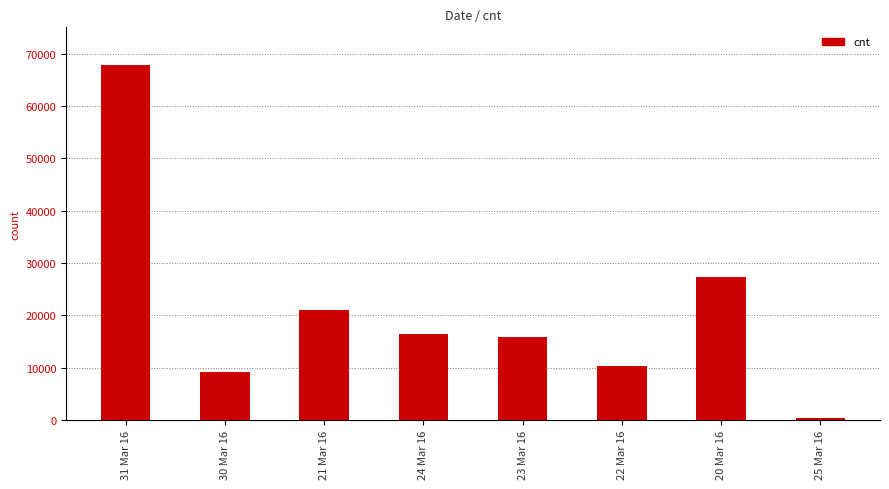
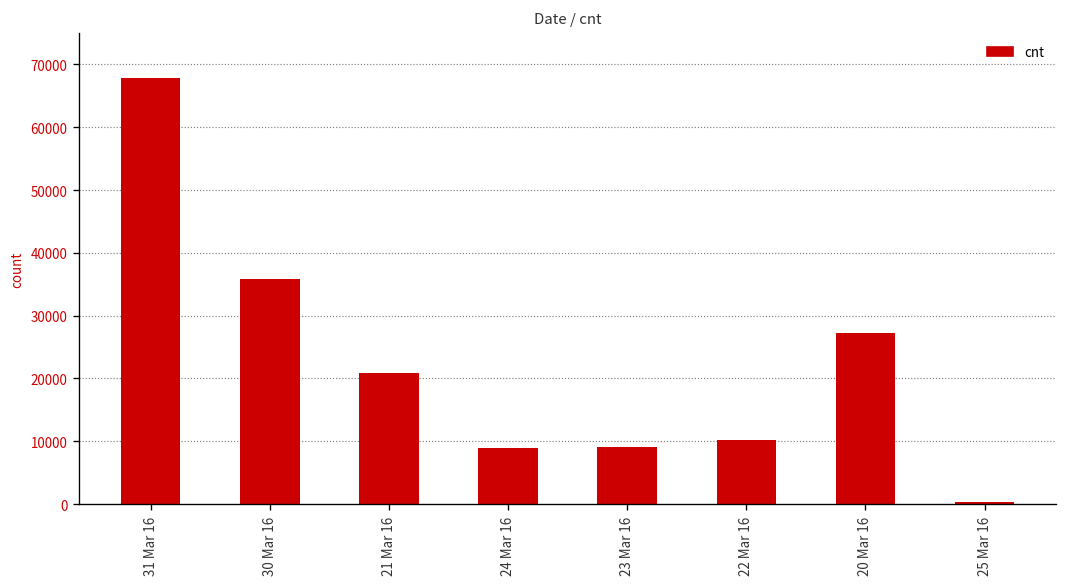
30 Mar 16: 9000 -> 36000
24 Mar 16: 16000 -> 9000
23 Mar 16: 16000 -> 9000
